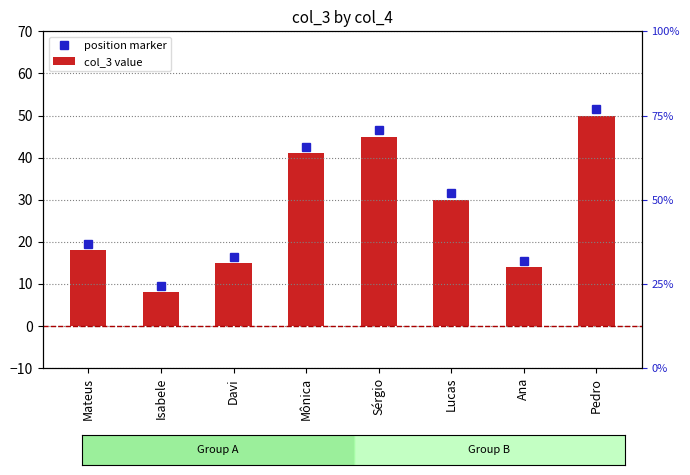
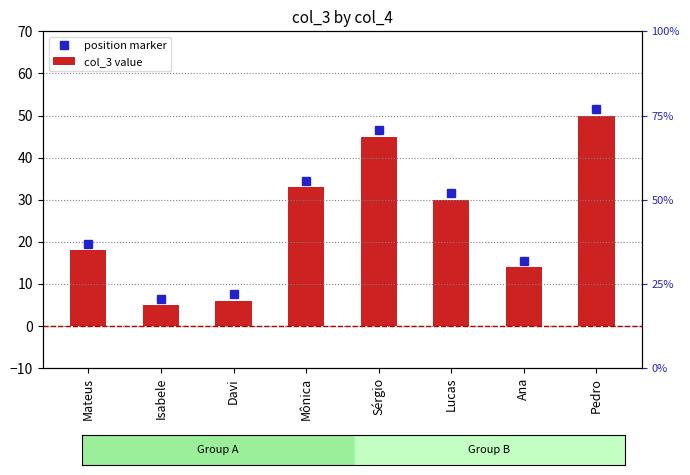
col_3 value, Isabele: 8 -> 5
col_3 value, Davi: 15 -> 6
col_3 value, Mônica: 41 -> 33
